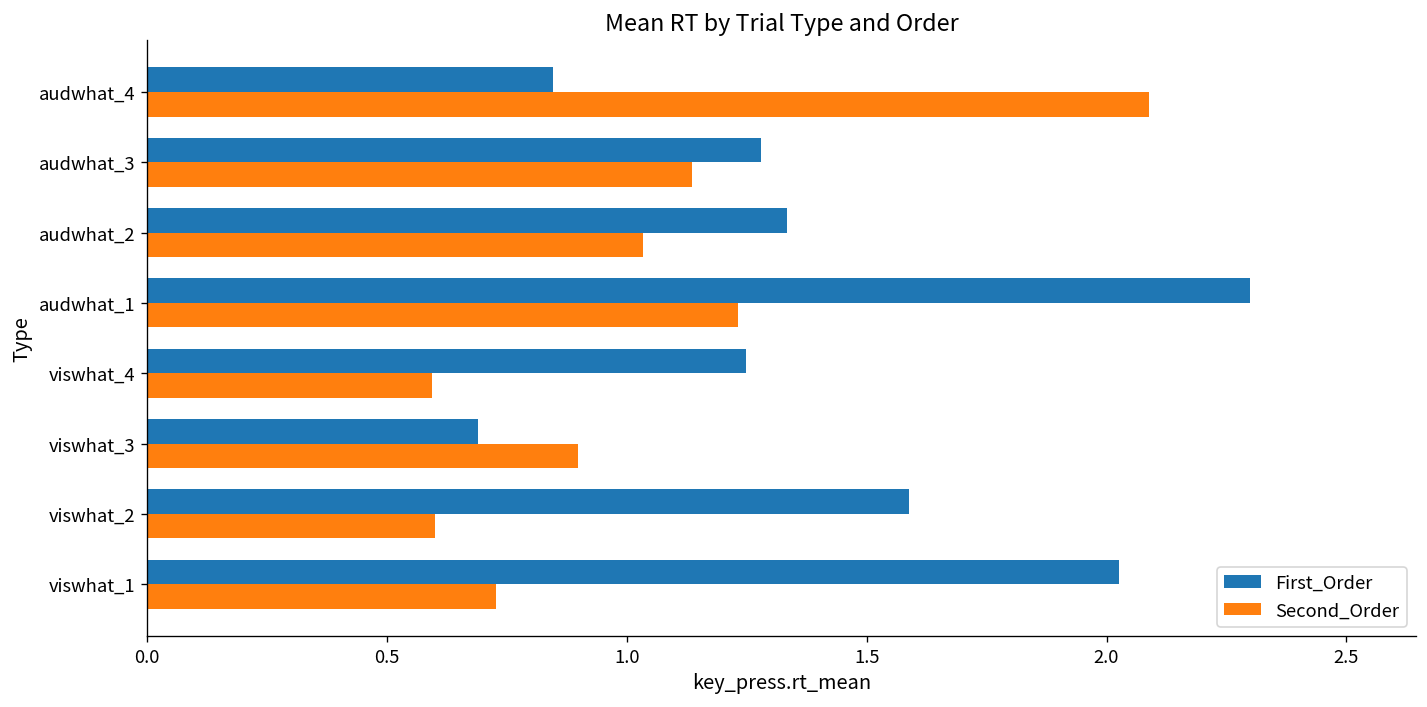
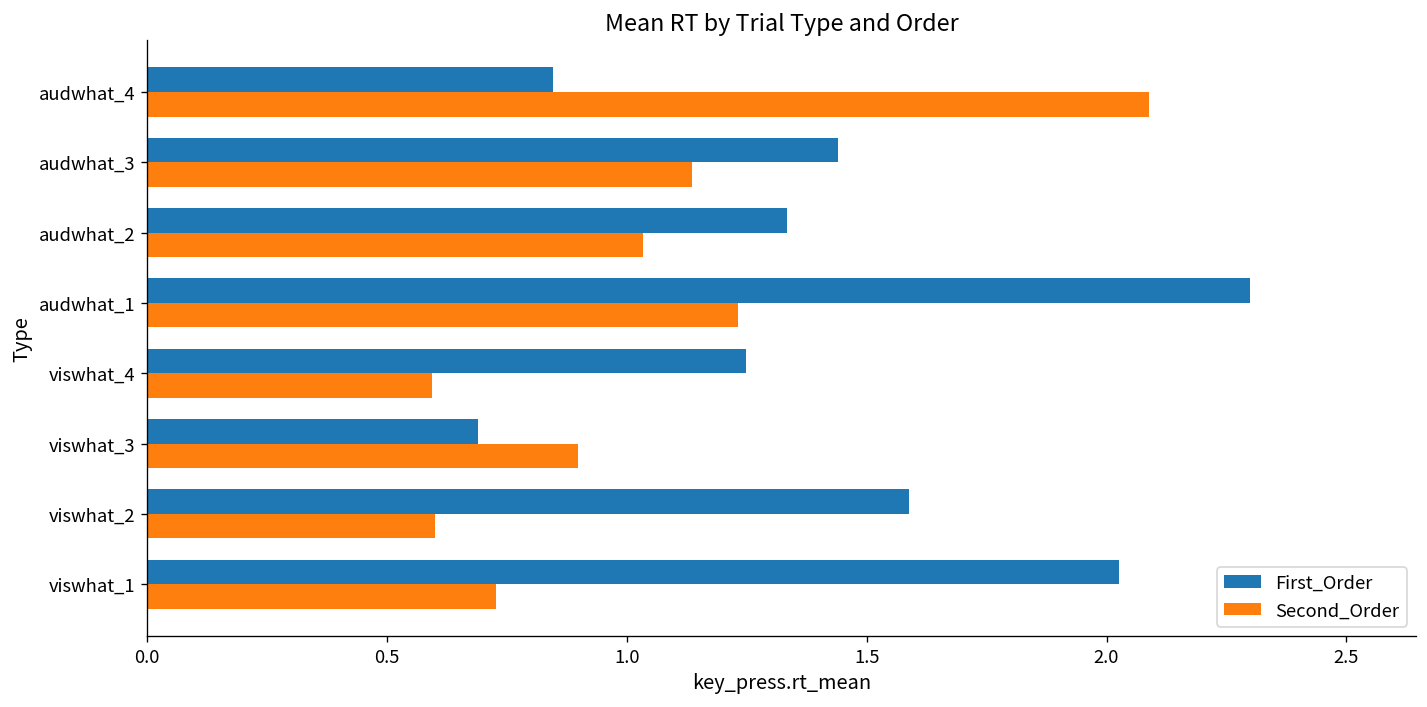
First_Order, audwhat_3: 1.28 -> 1.44
